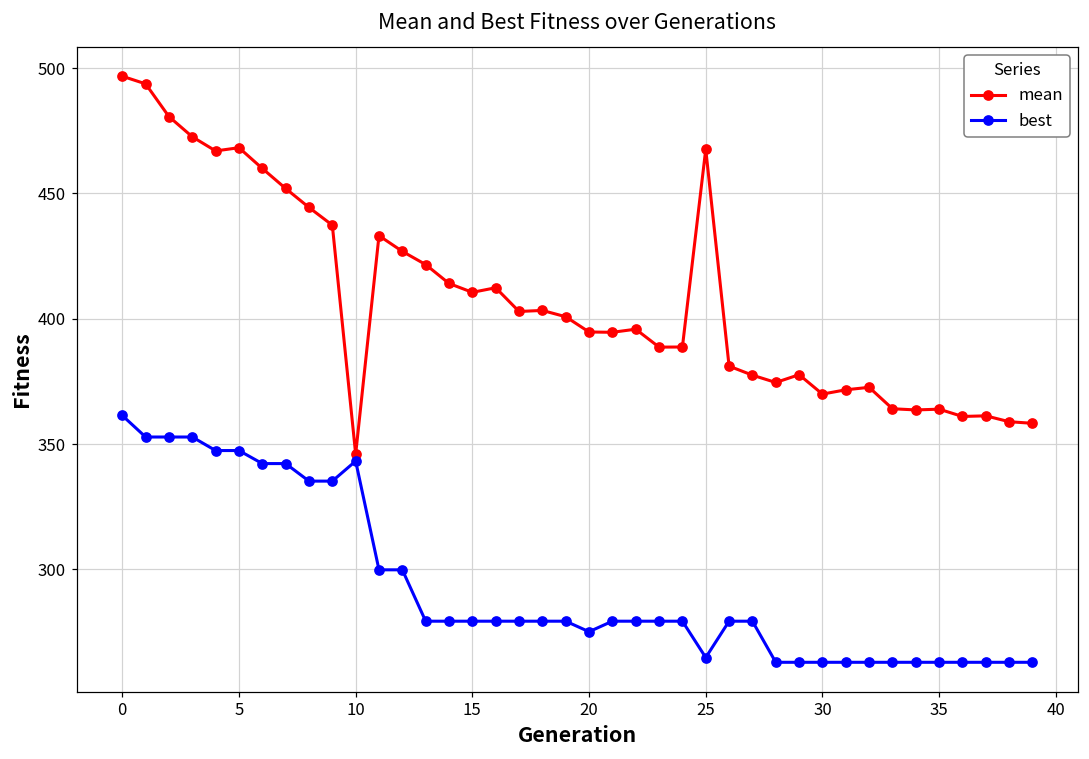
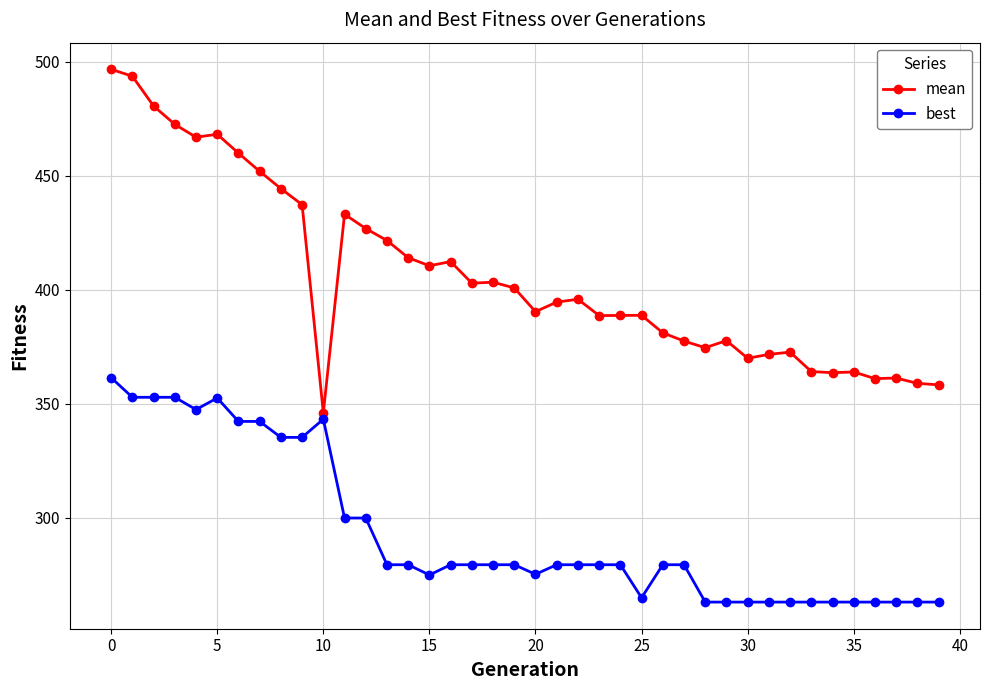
best, 5: 347 -> 353
best, 15: 279 -> 275
mean, 20: 395 -> 390
mean, 25: 468 -> 389
